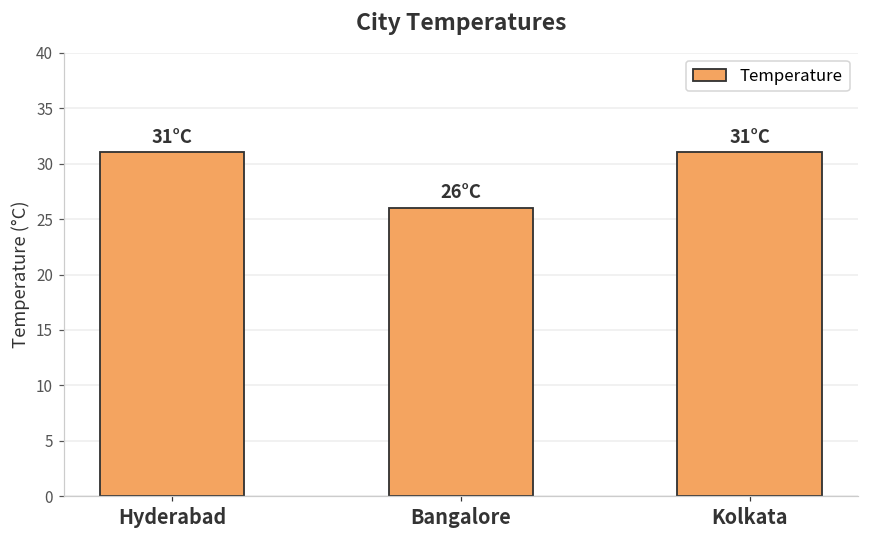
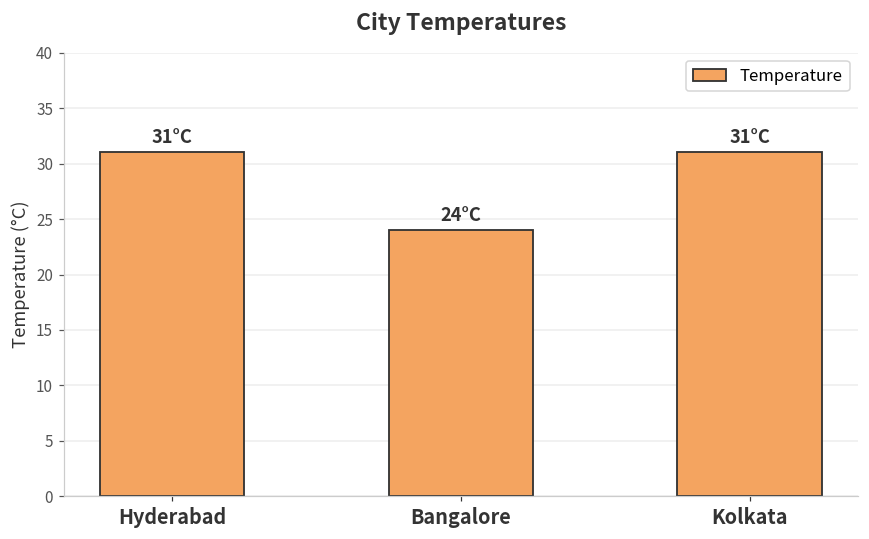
Bangalore: 26°C -> 24°C
